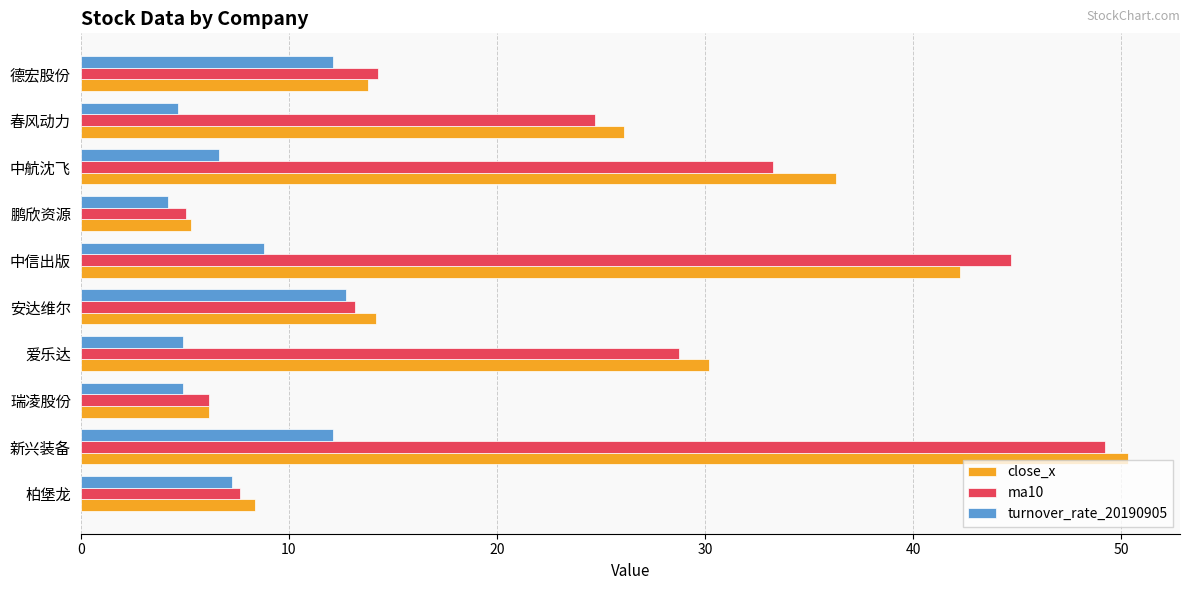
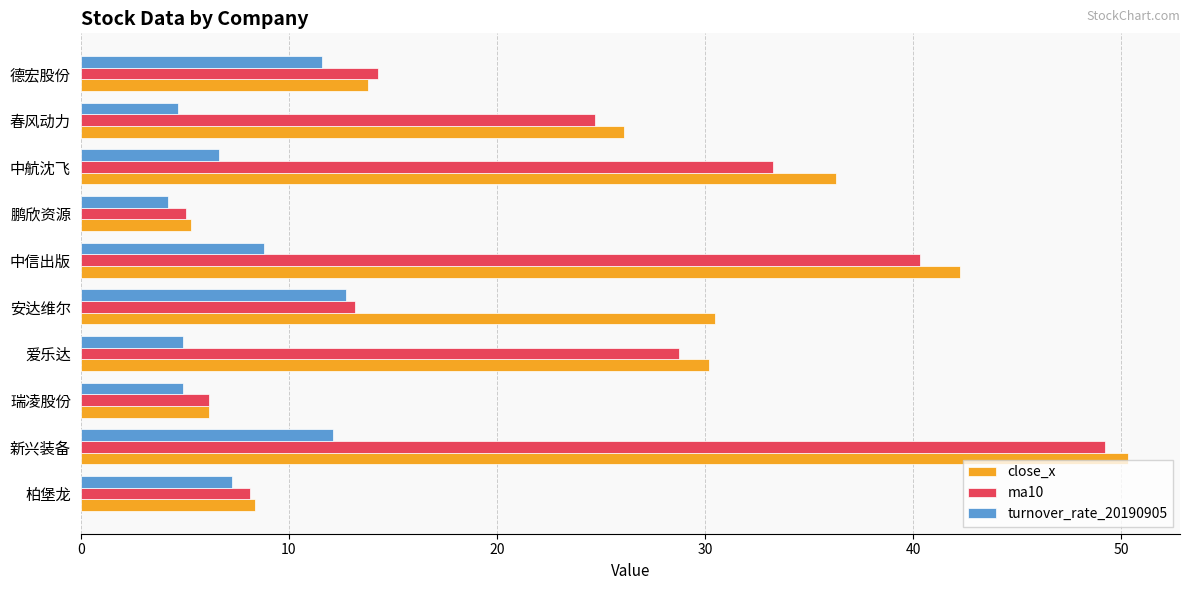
turnover_rate_20190905, 德宏股份: 12.1 -> 11.6
ma10, 中信出版: 44.7 -> 40.4
close_x, 安达维尔: 14.2 -> 30.5
ma10, 柏堡龙: 7.6 -> 8.1
